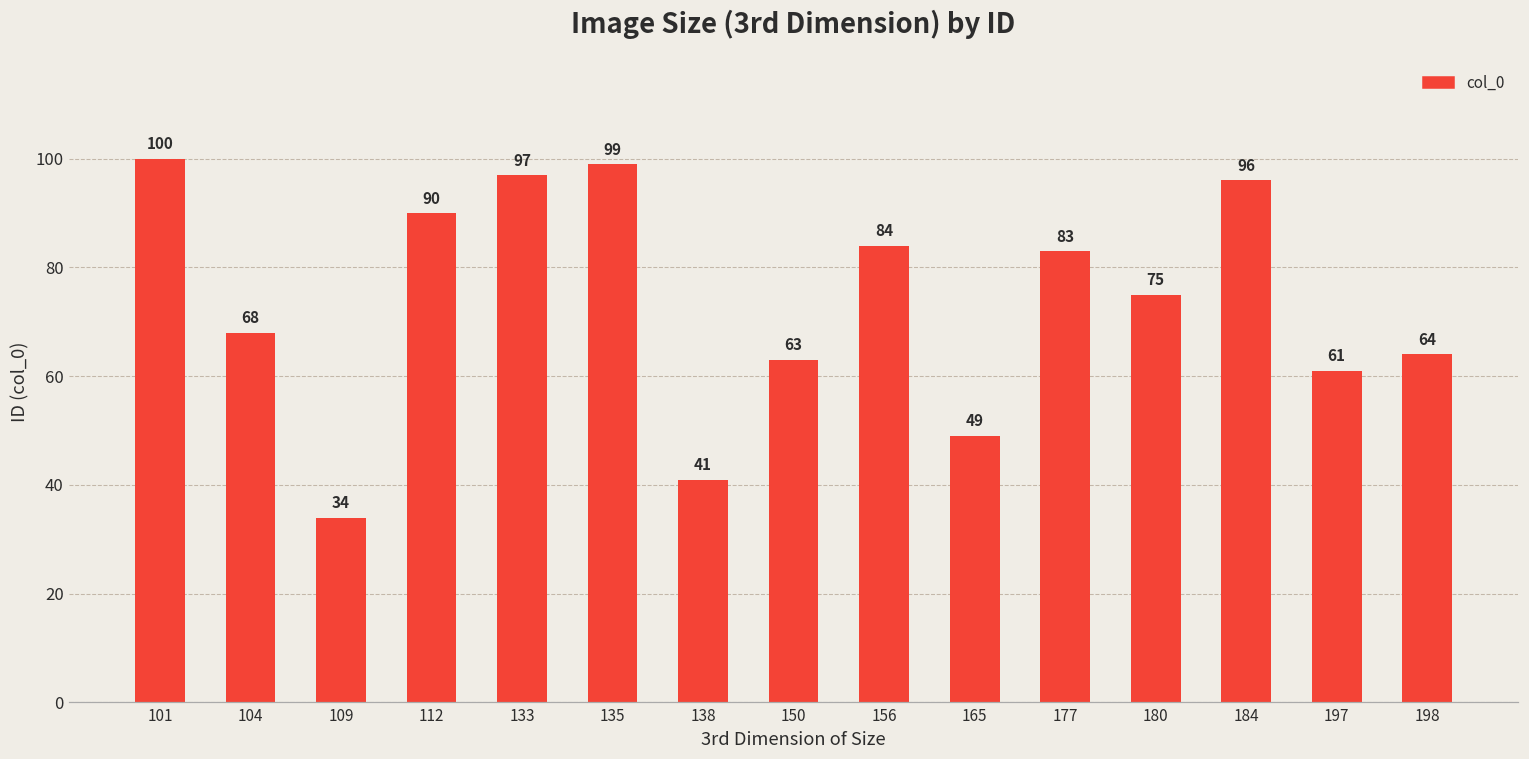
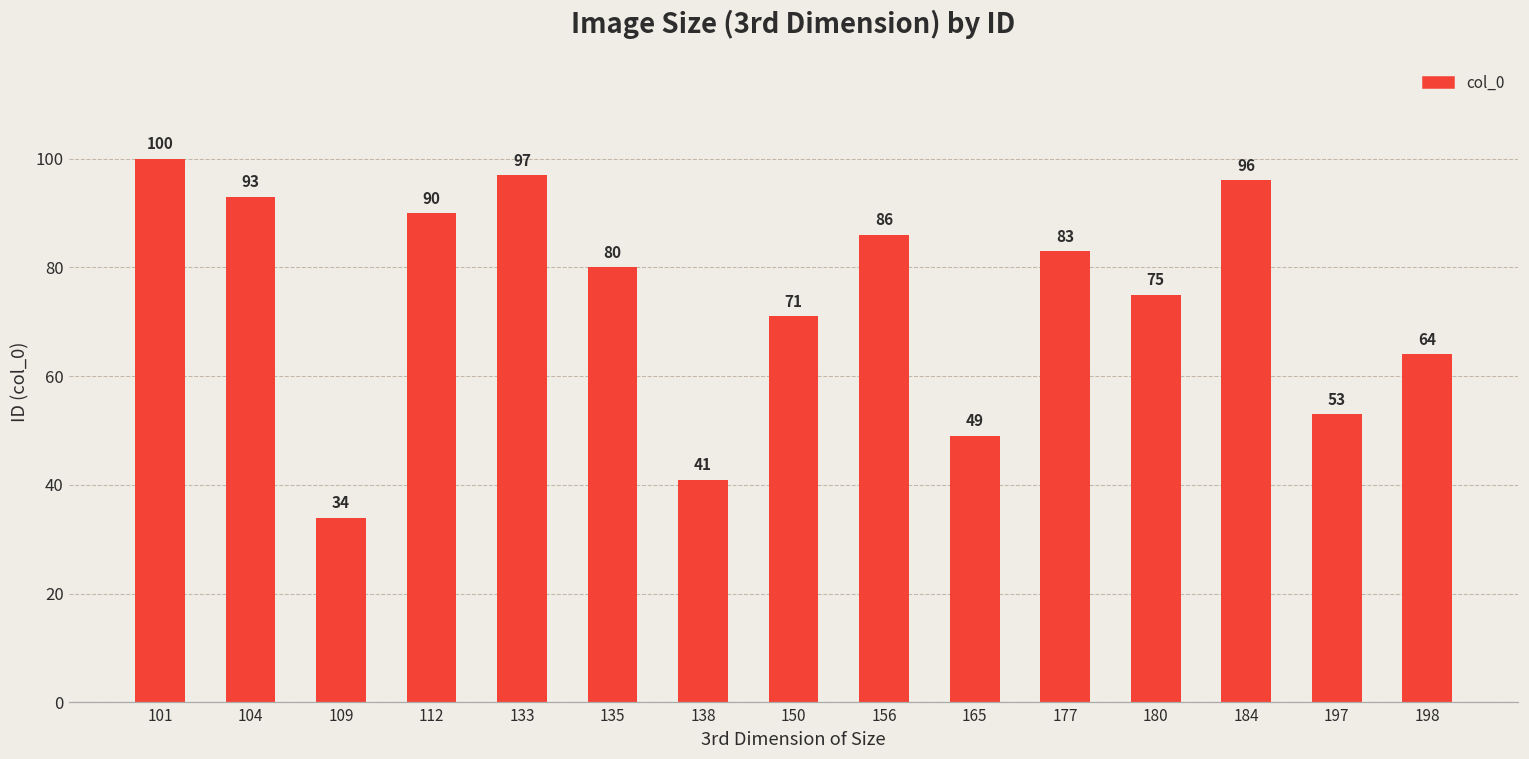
104: 68 -> 93
135: 99 -> 80
150: 63 -> 71
156: 84 -> 86
197: 61 -> 53
